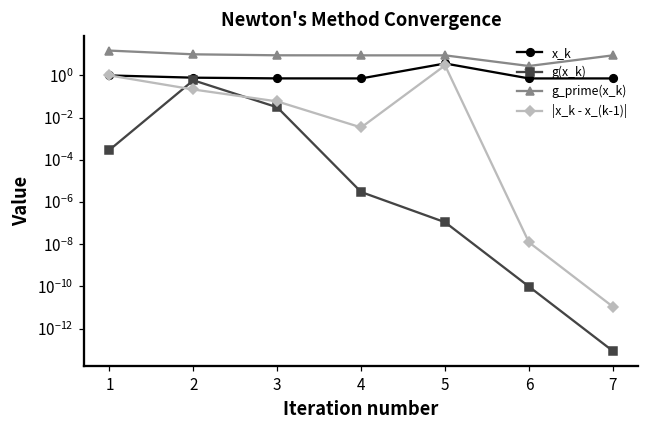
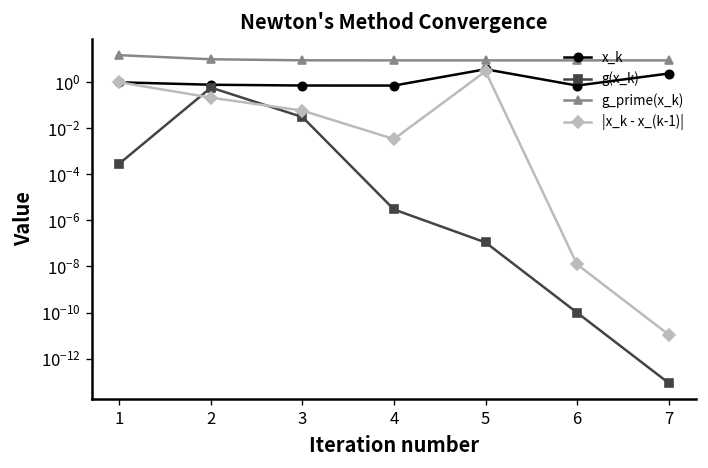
g_prime(x_k), 6: 3 -> 10
x_k, 7: 0.7 -> 2
